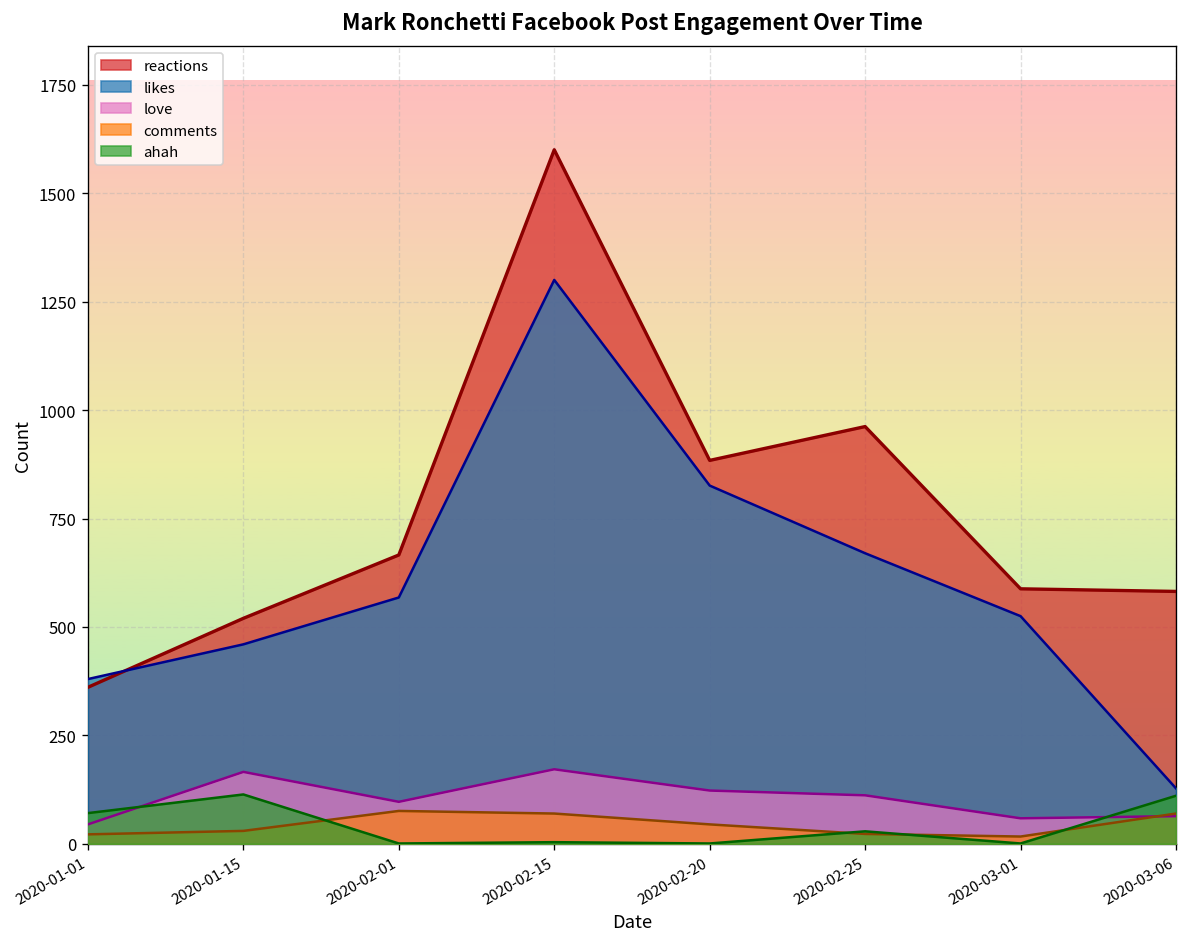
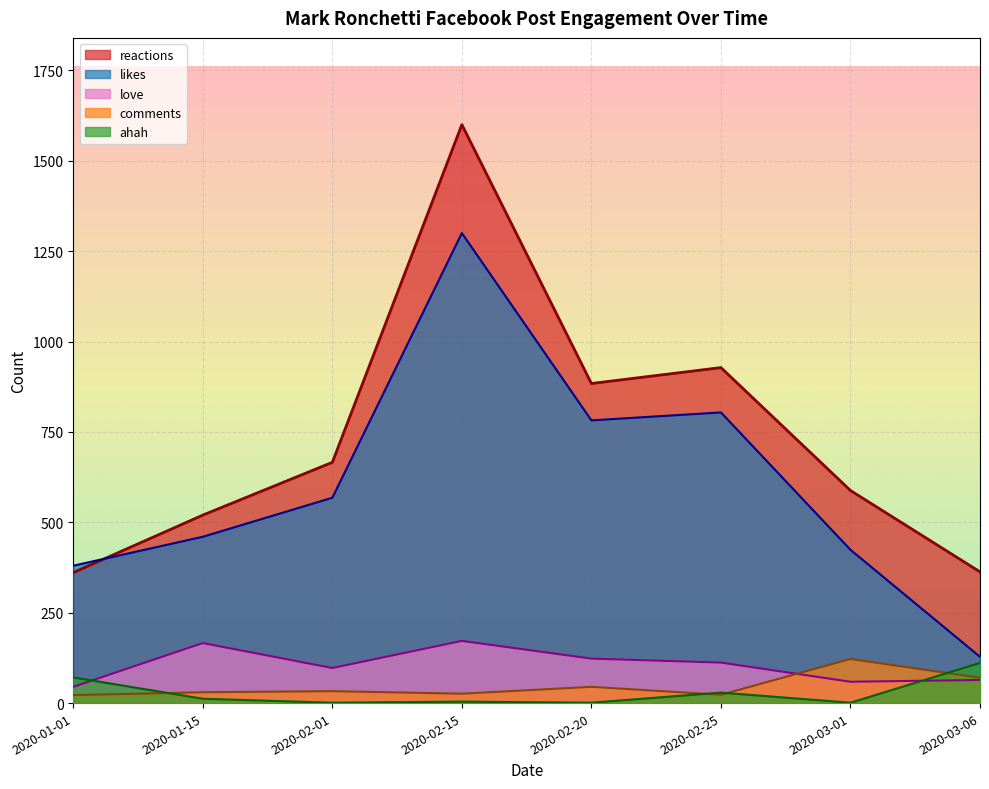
ahah, 2020-01-15: 110 -> 10
comments, 2020-02-01: 80 -> 30
comments, 2020-02-15: 70 -> 30
likes, 2020-02-20: 830 -> 780
reactions, 2020-02-25: 960 -> 930
likes, 2020-02-25: 670 -> 800
likes, 2020-03-01: 530 -> 420
comments, 2020-03-01: 20 -> 120
reactions, 2020-03-06: 580 -> 360
